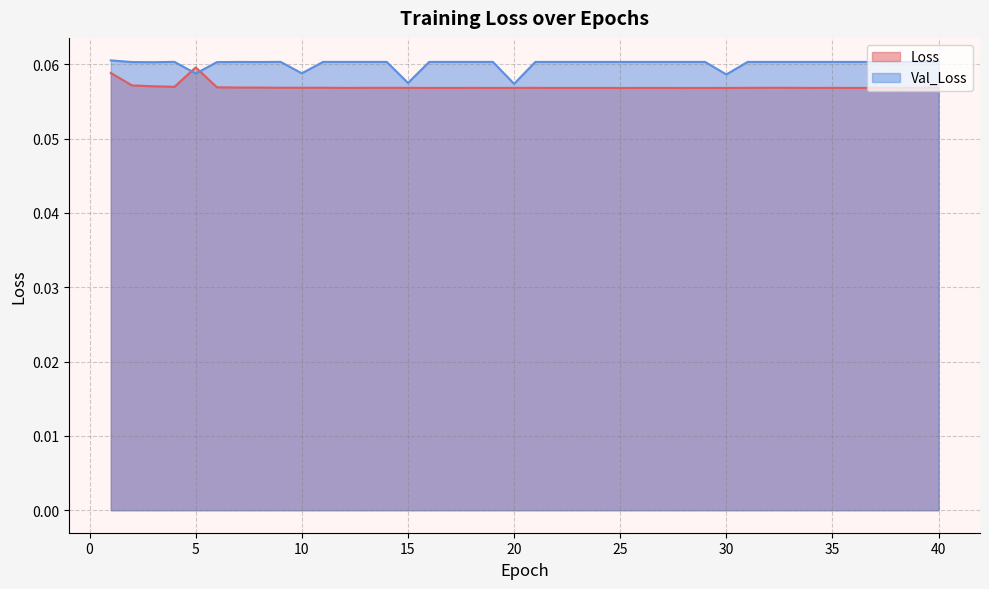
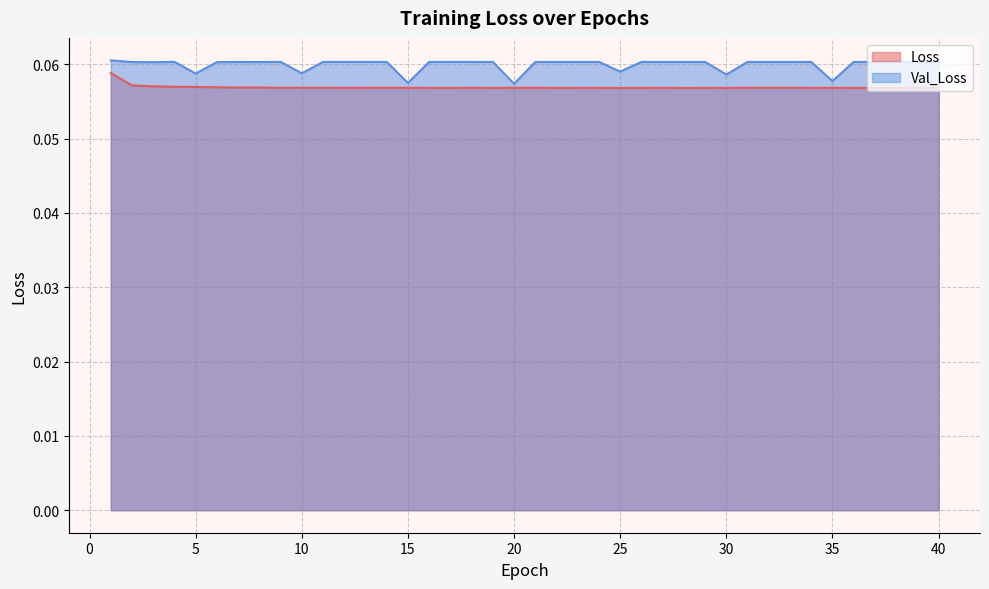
Loss, 5: 0.060 -> 0.057
Val_Loss, 25: 0.060 -> 0.059
Val_Loss, 35: 0.060 -> 0.058
